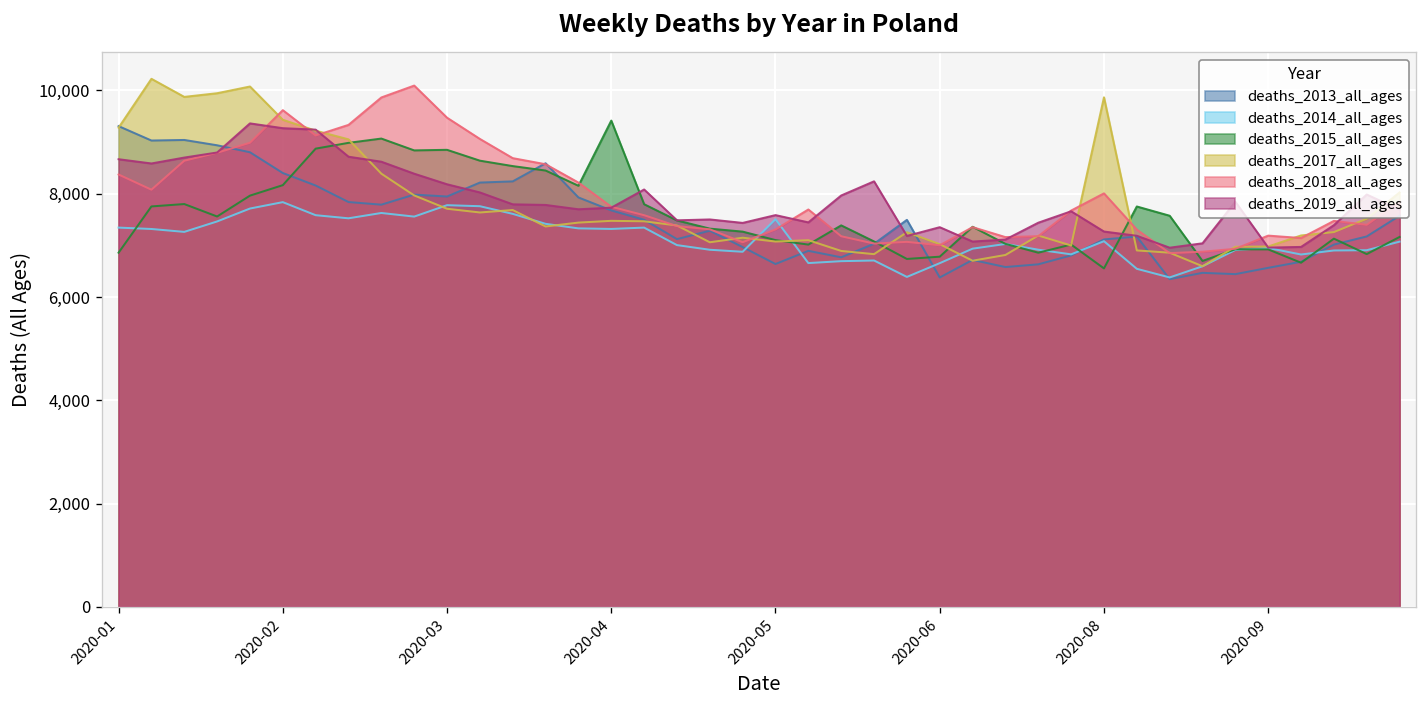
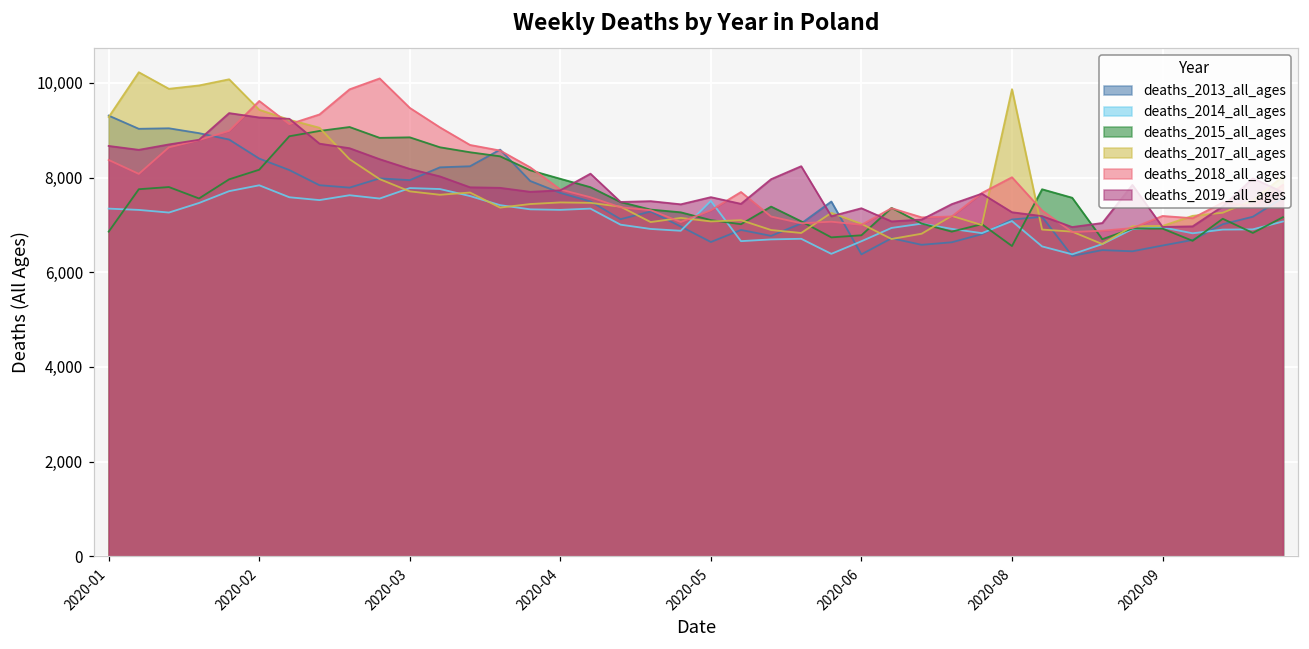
deaths_2015_all_ages, 2020-04: 9,400 -> 8,000
